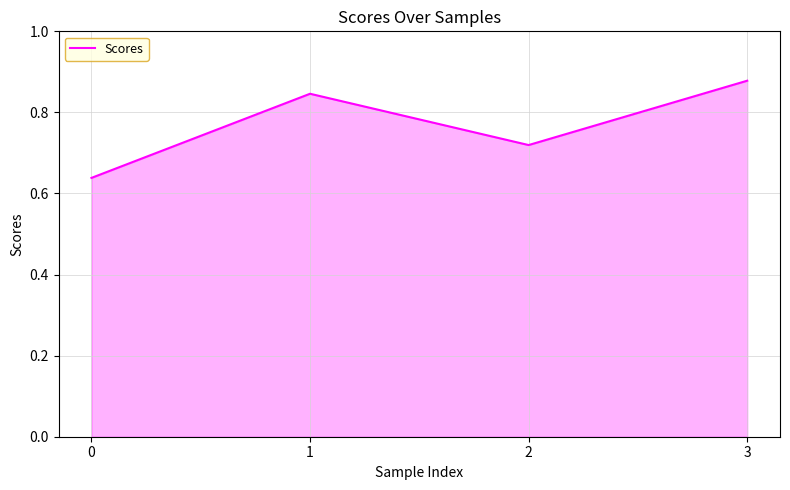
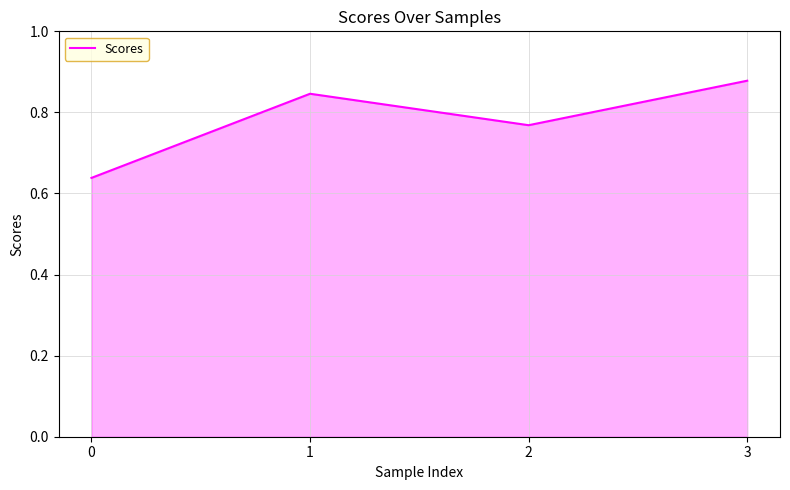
2: 0.72 -> 0.77
